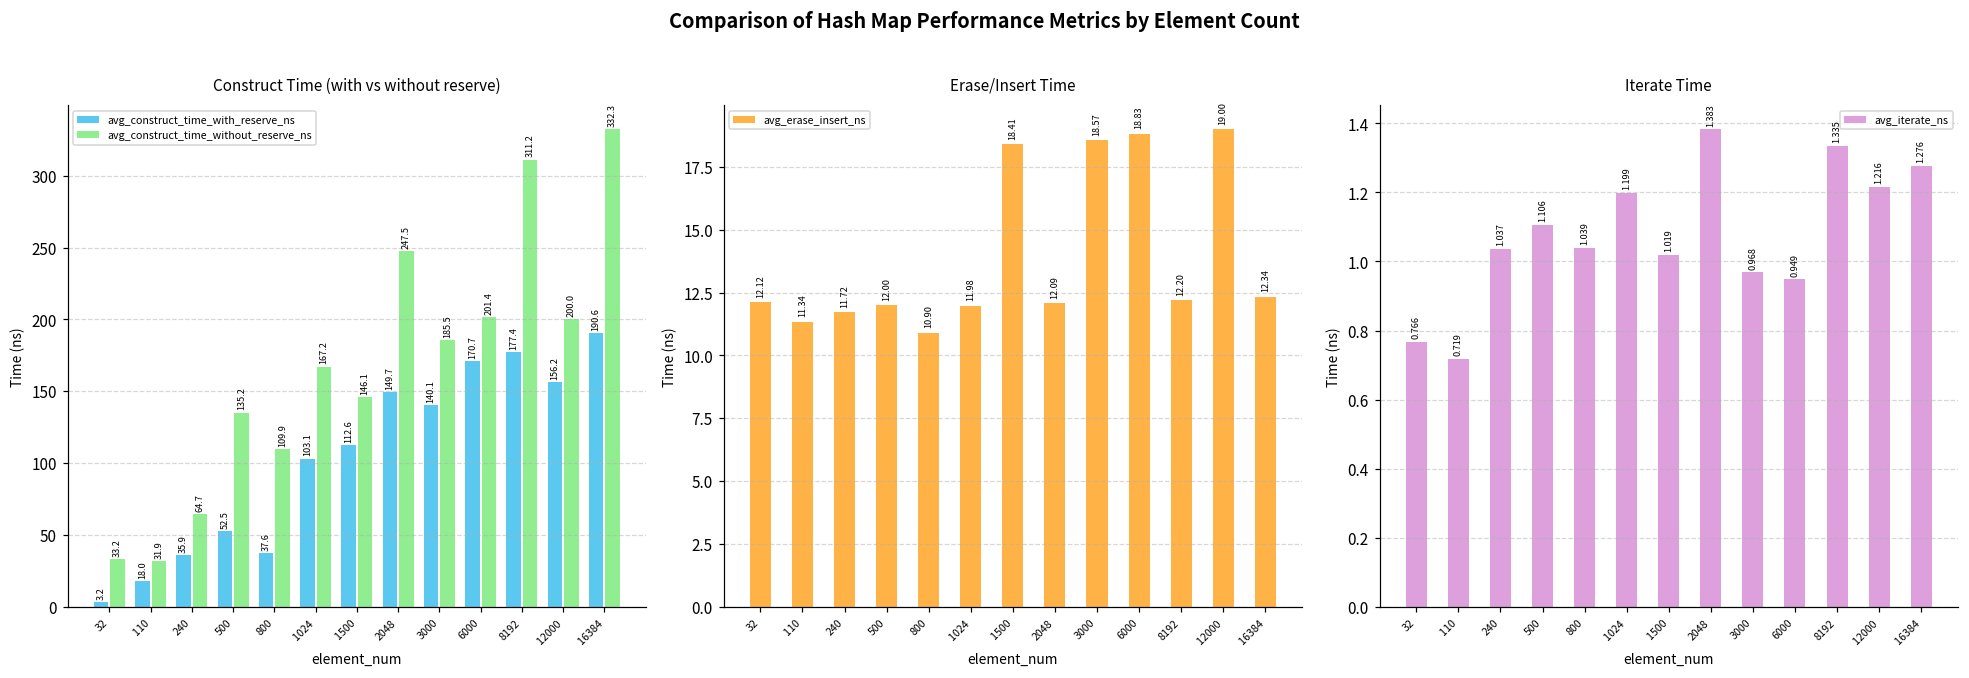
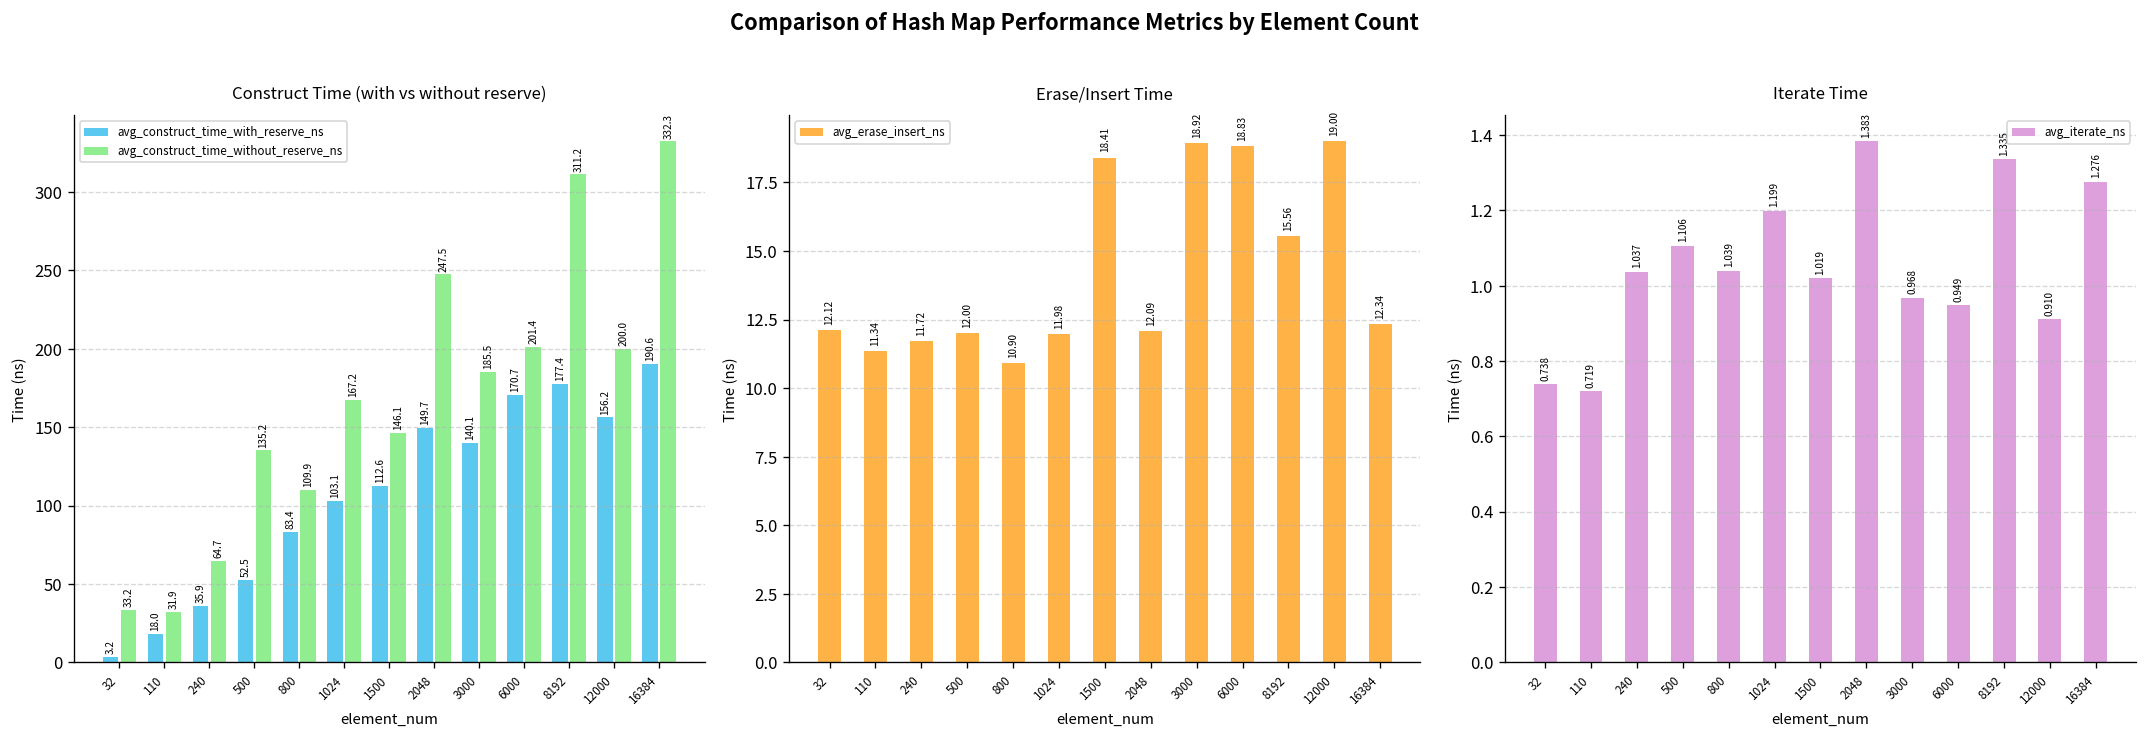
Construct Time (with vs without reserve), avg_construct_time_with_reserve_ns, 800: 37.6 -> 83.4
Erase/Insert Time, 3000: 18.57 -> 18.92
Erase/Insert Time, 8192: 12.20 -> 15.56
Iterate Time, 32: 0.766 -> 0.738
Iterate Time, 12000: 1.216 -> 0.910
